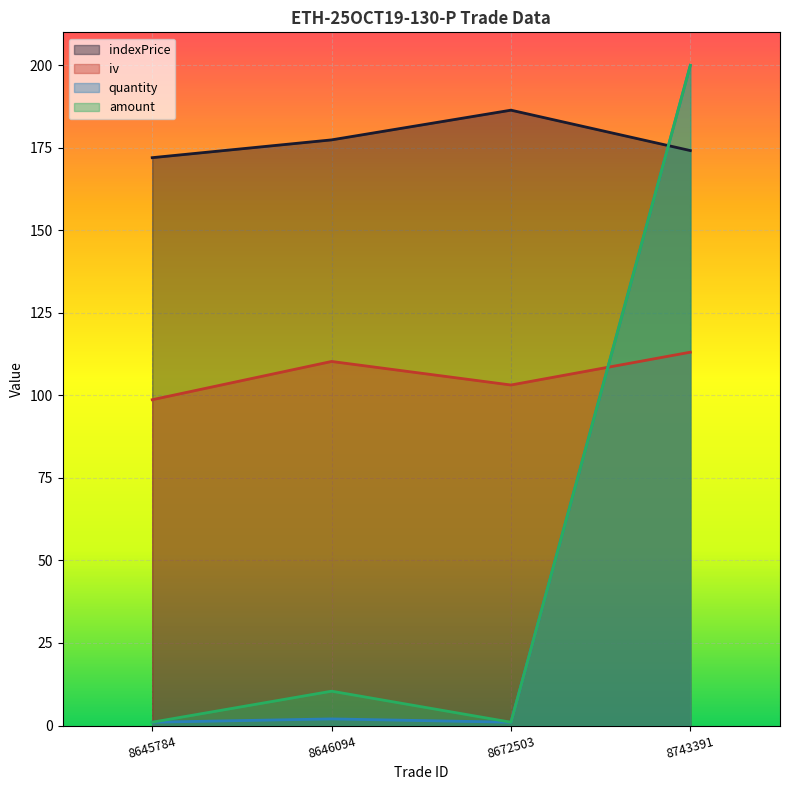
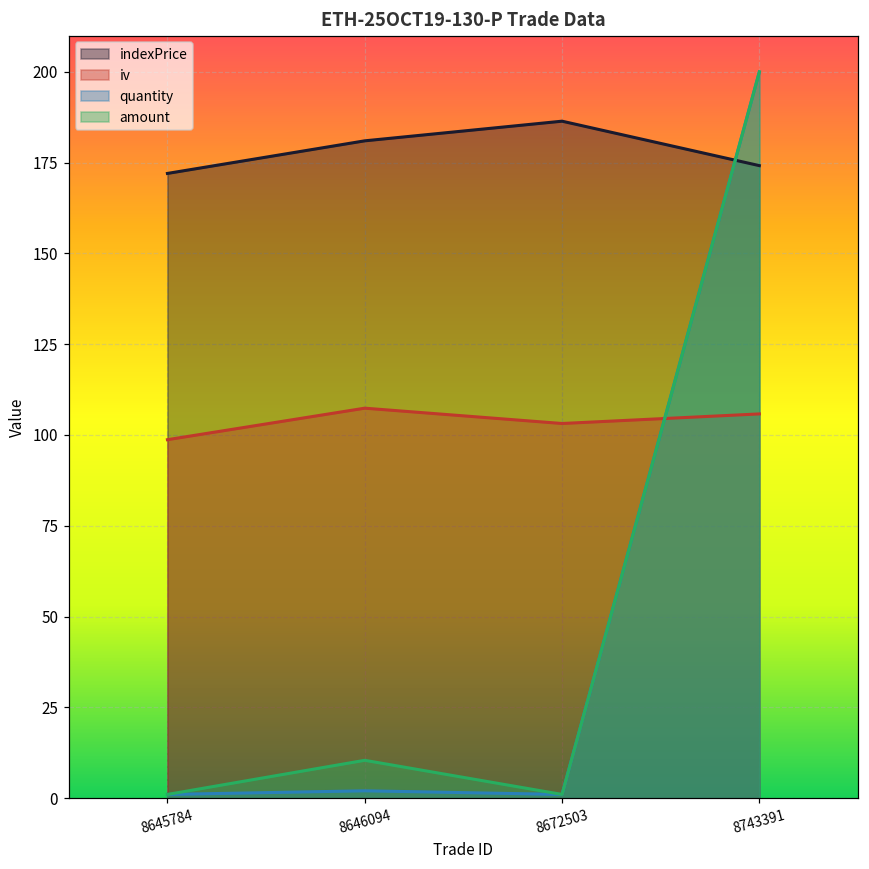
indexPrice, 8646094: 177 -> 181
iv, 8646094: 110 -> 107
iv, 8743391: 113 -> 106
